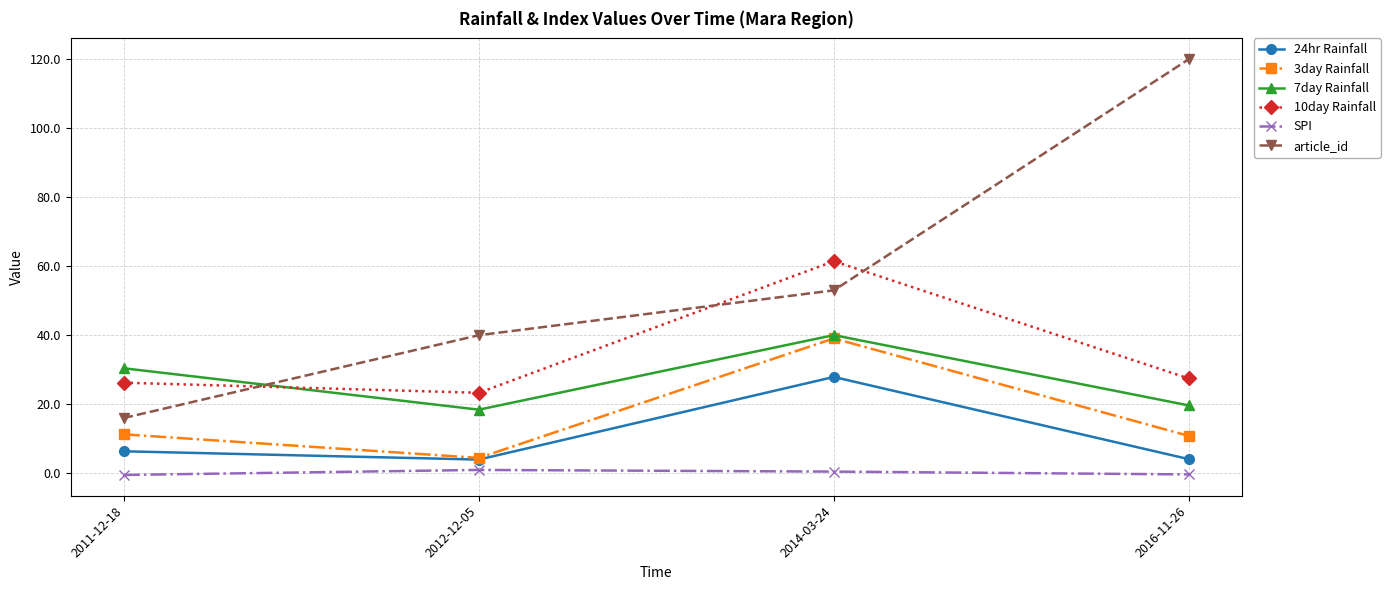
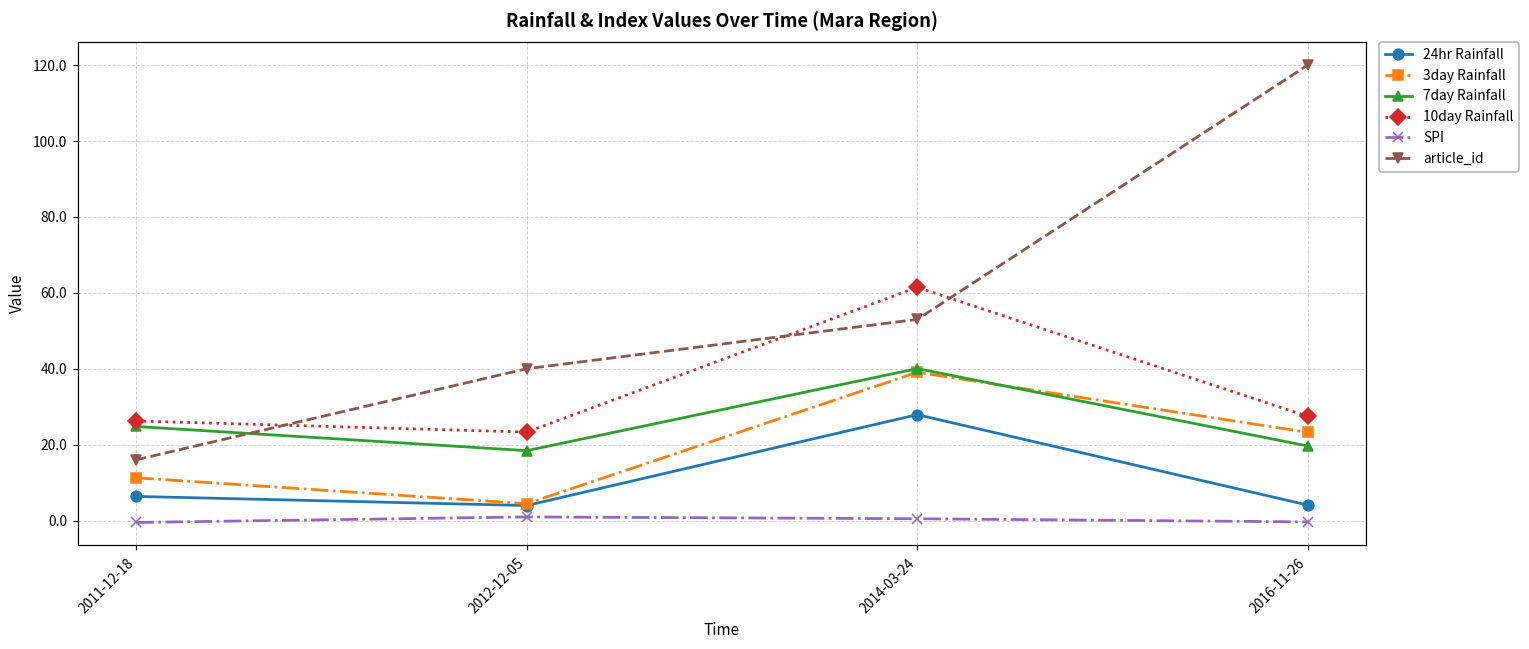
7day Rainfall, 2011-12-18: 30 -> 25
3day Rainfall, 2016-11-26: 11 -> 23
